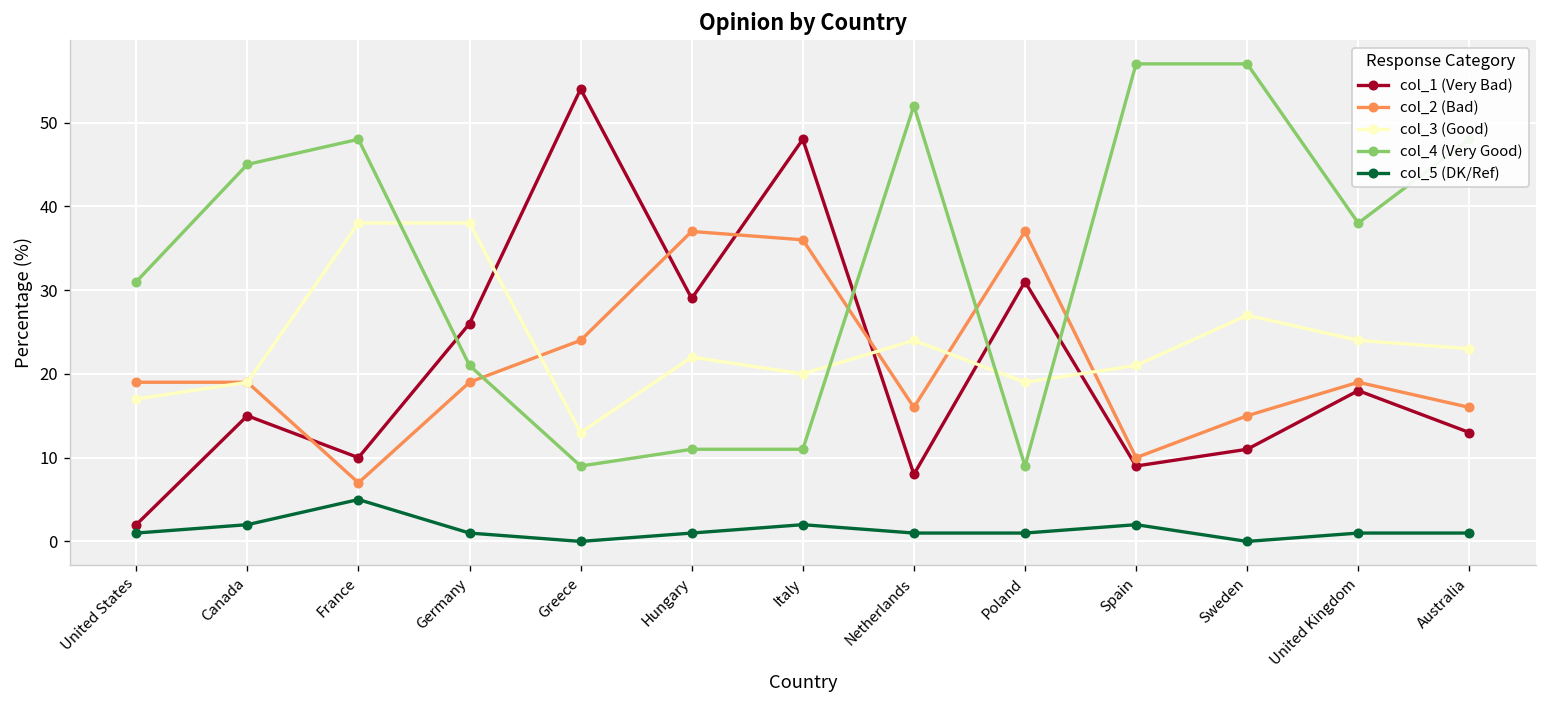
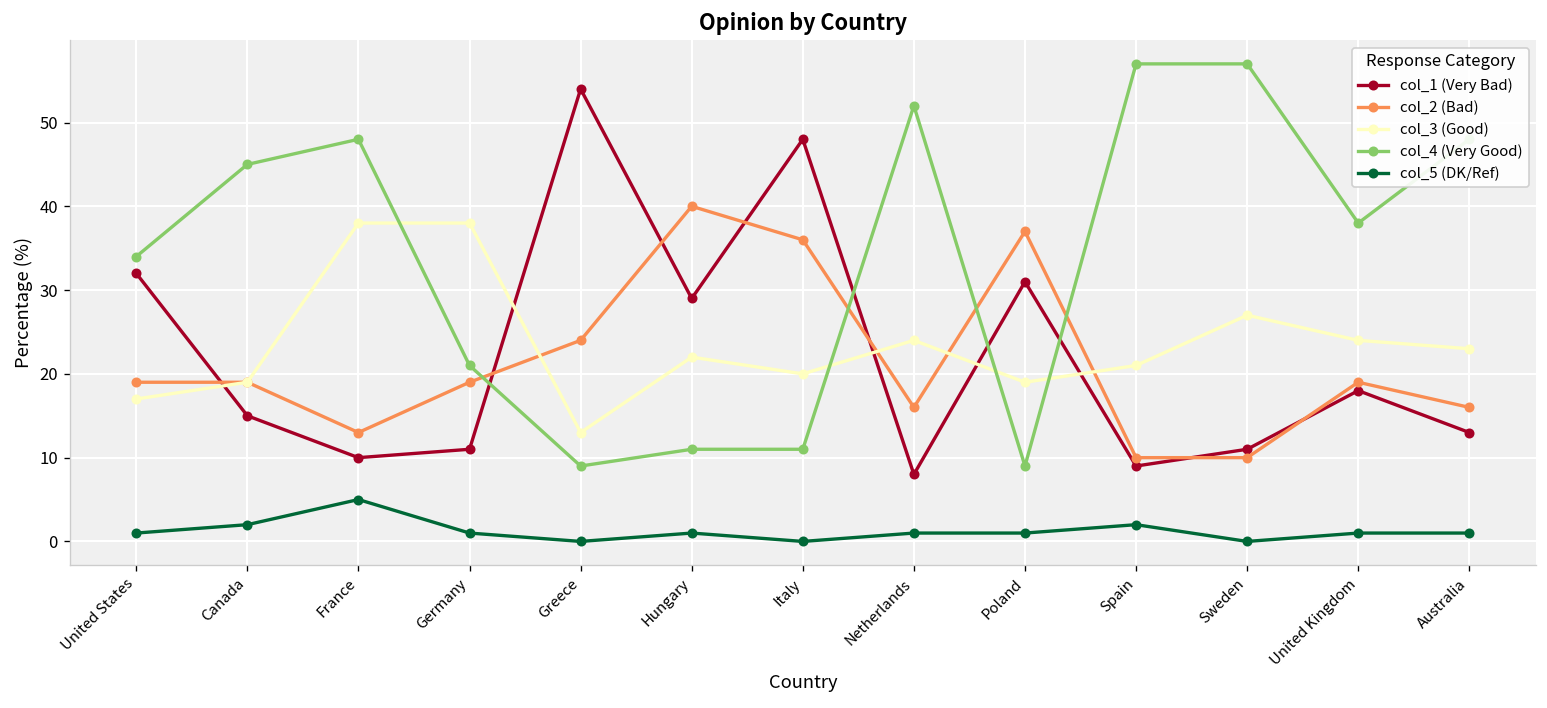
col_1 (Very Bad), United States: 2 -> 32
col_4 (Very Good), United States: 31 -> 34
col_2 (Bad), France: 7 -> 13
col_1 (Very Bad), Germany: 26 -> 11
col_2 (Bad), Hungary: 37 -> 40
col_5 (DK/Ref), Italy: 2 -> 0
col_2 (Bad), Sweden: 15 -> 10
